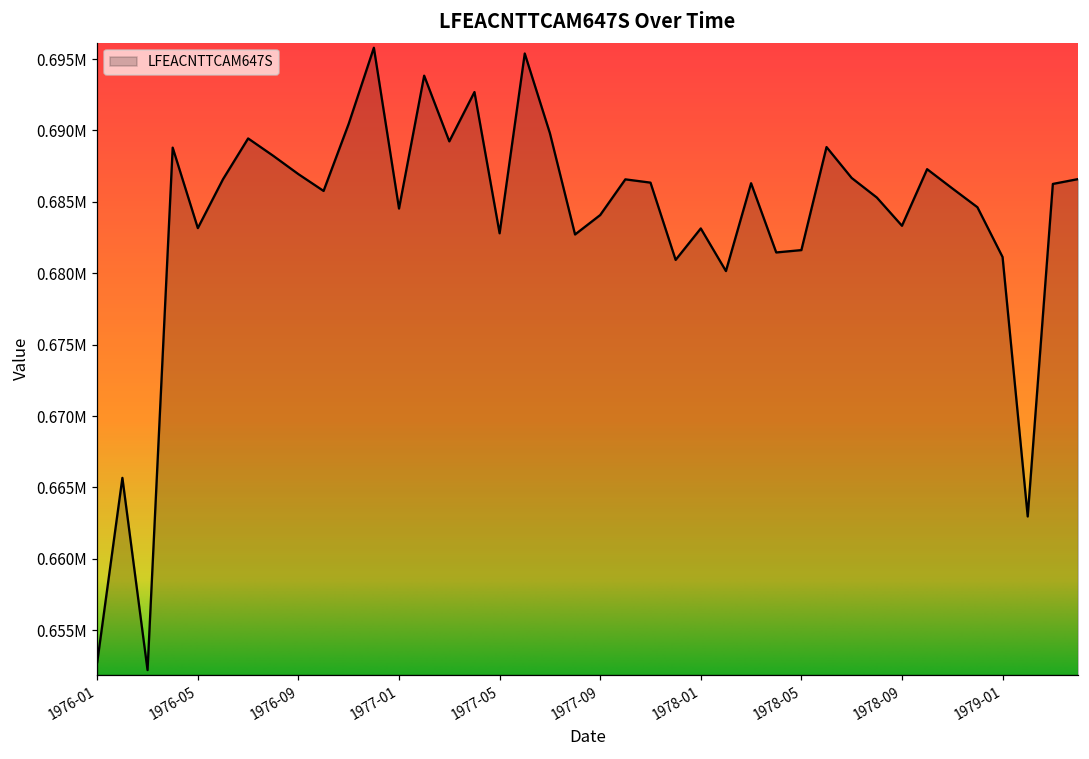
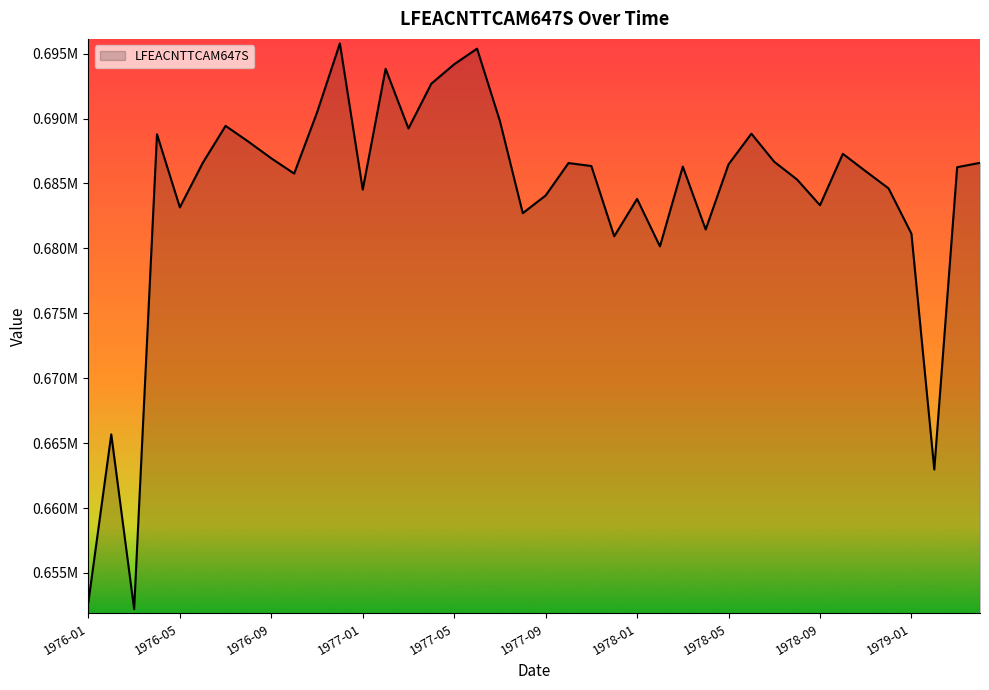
1977-05: 682800 -> 694200
1978-01: 683100 -> 683800
1978-05: 681600 -> 686500
